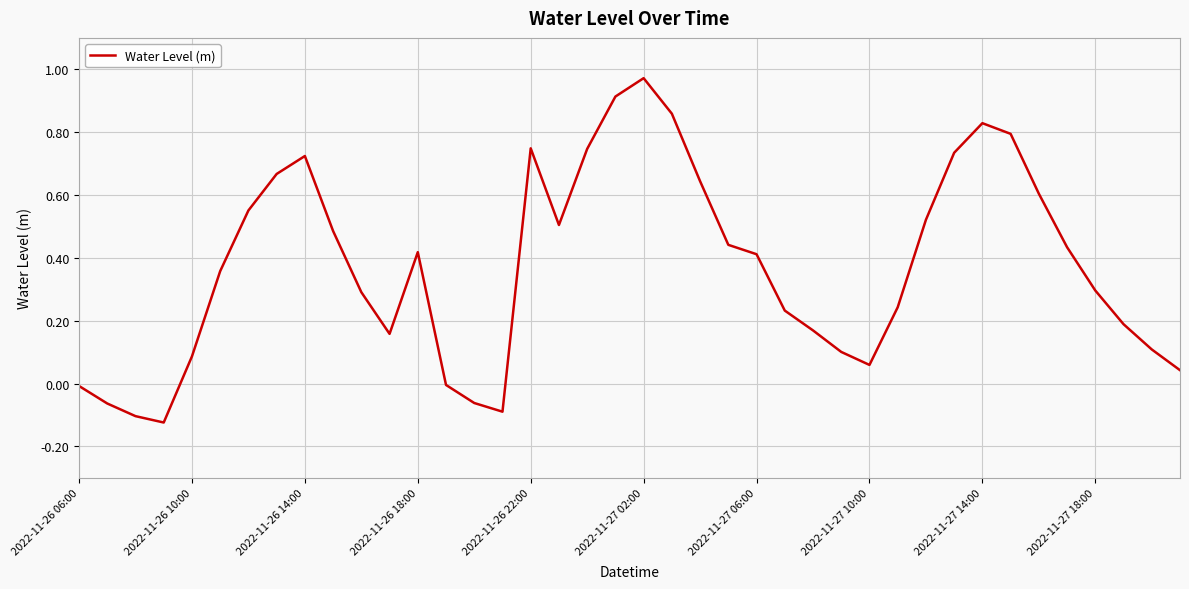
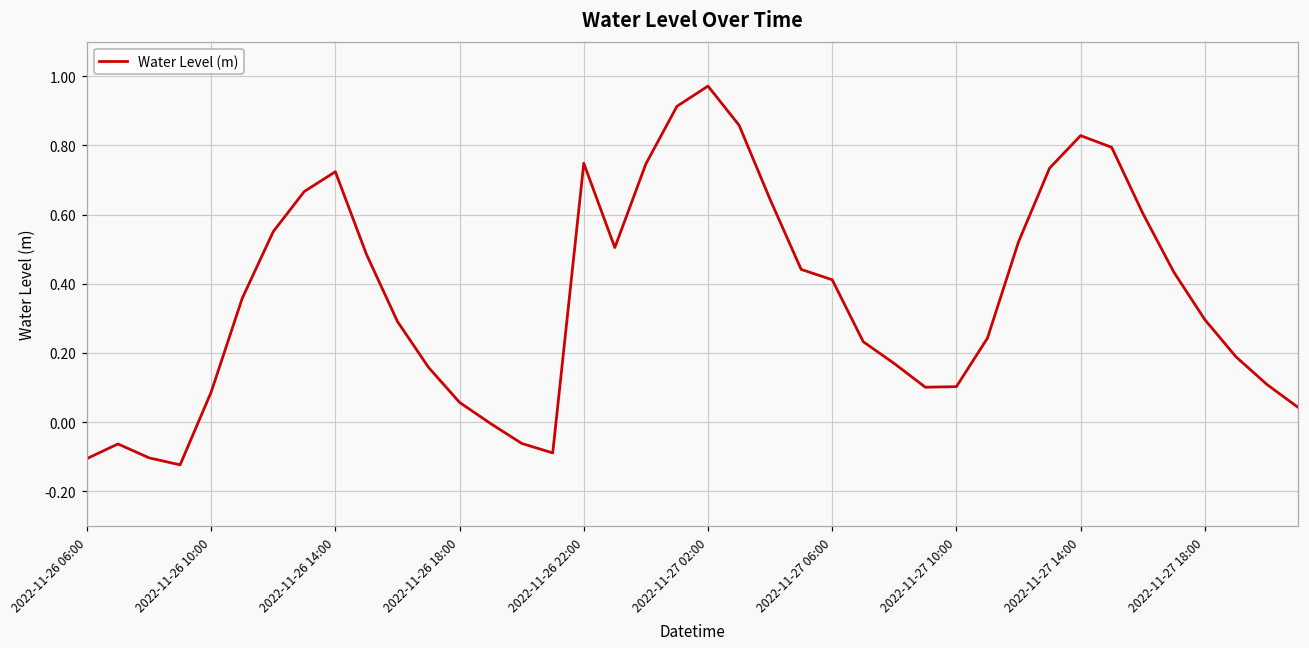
2022-11-26 06:00: -0.01 -> -0.11
2022-11-26 18:00: 0.42 -> 0.06
2022-11-27 10:00: 0.06 -> 0.10
